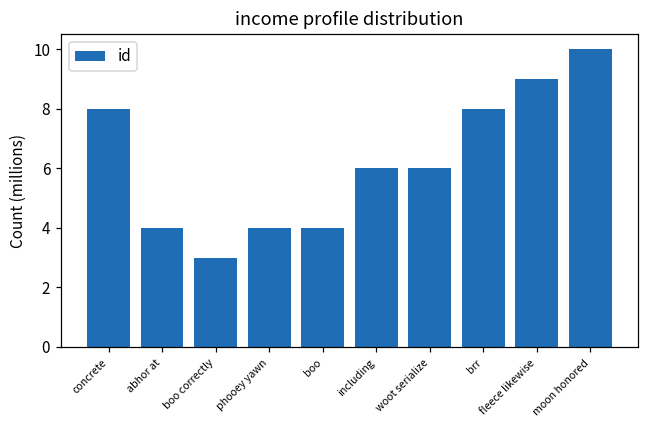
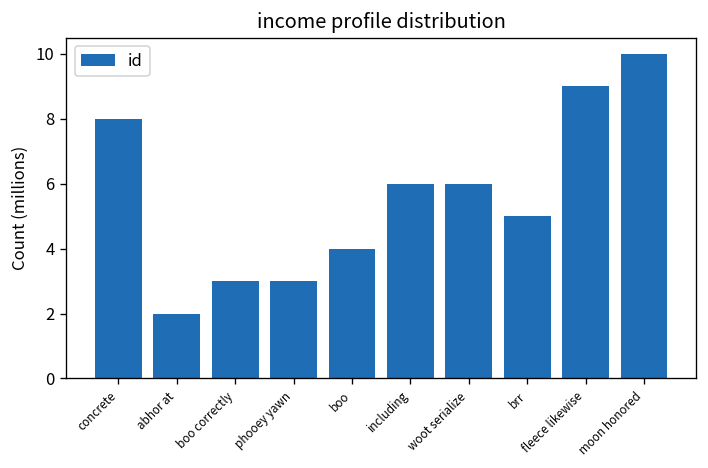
abhor at: 4 -> 2
phooey yawn: 4 -> 3
brr: 8 -> 5
